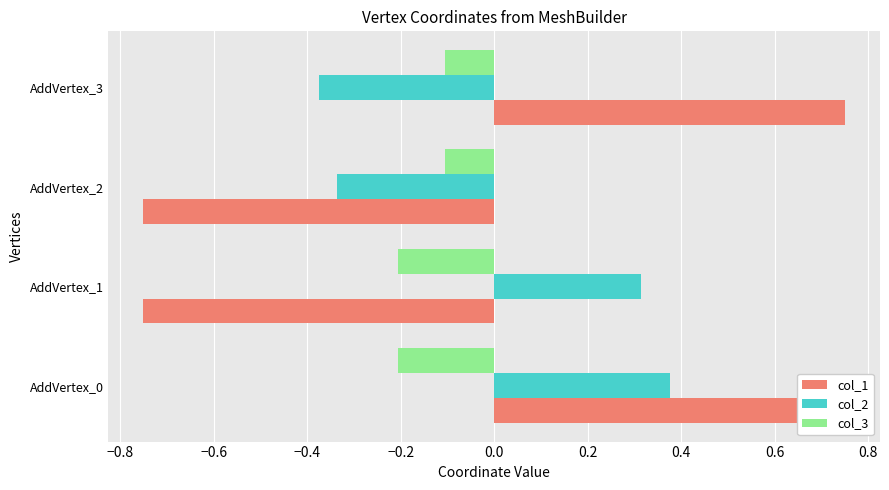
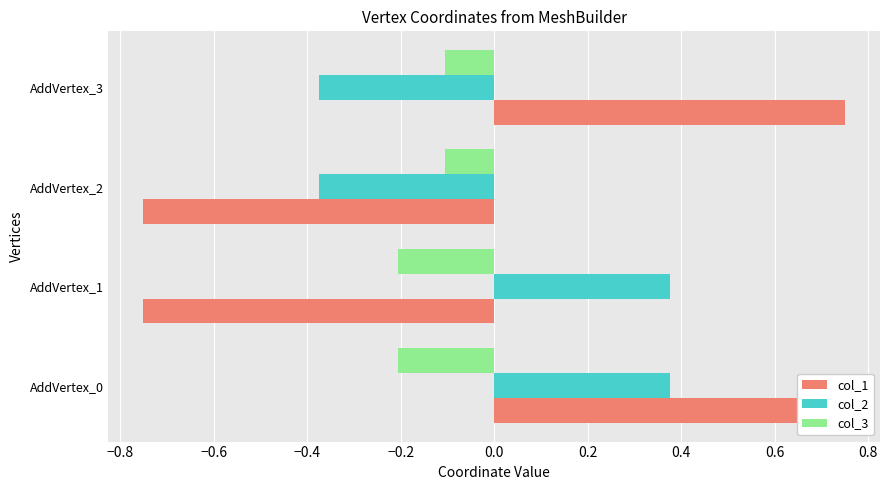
col_2, AddVertex_2: -0.34 -> -0.38
col_2, AddVertex_1: 0.31 -> 0.38
